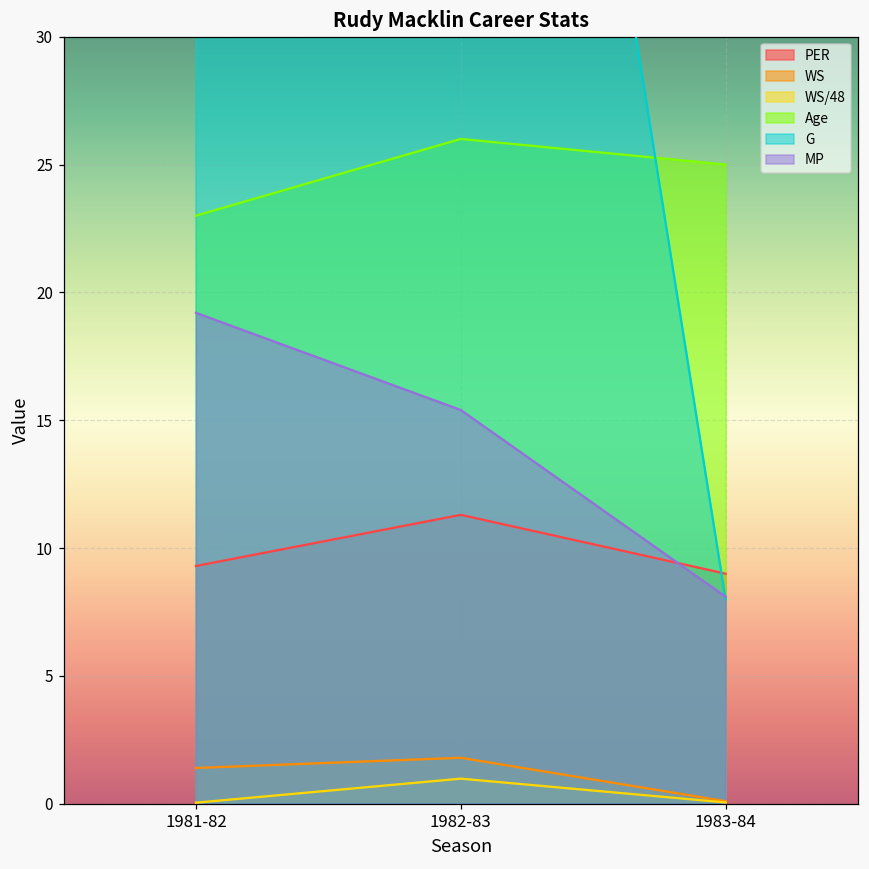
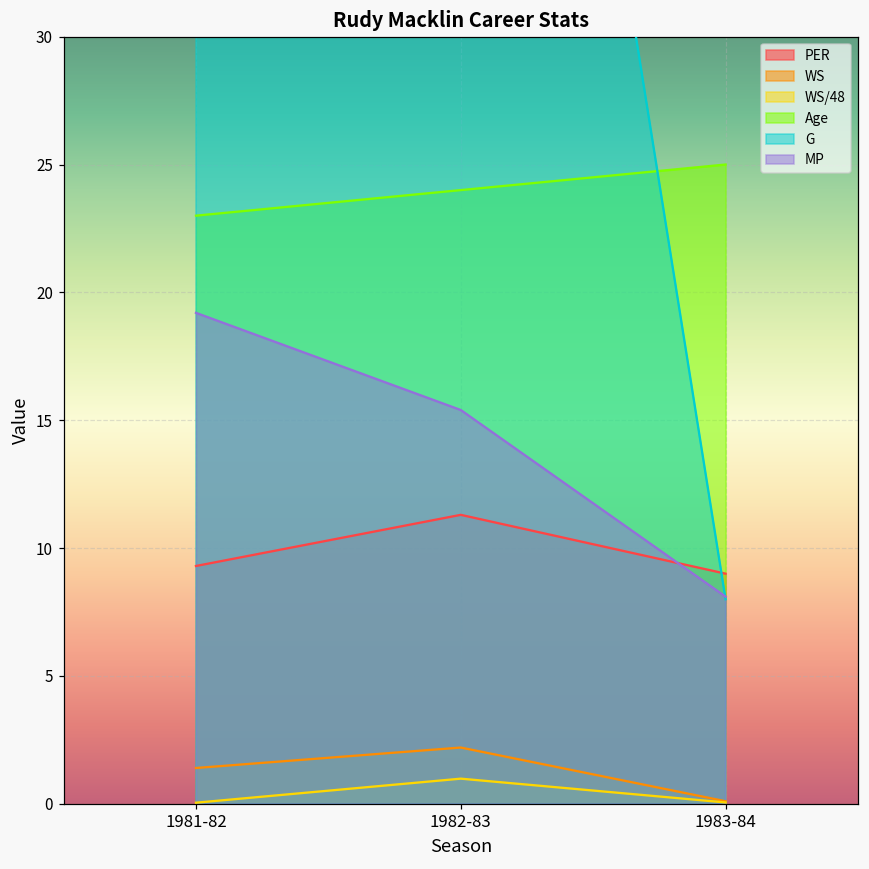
WS, 1982-83: 1.8 -> 2.2
Age, 1982-83: 26 -> 24
